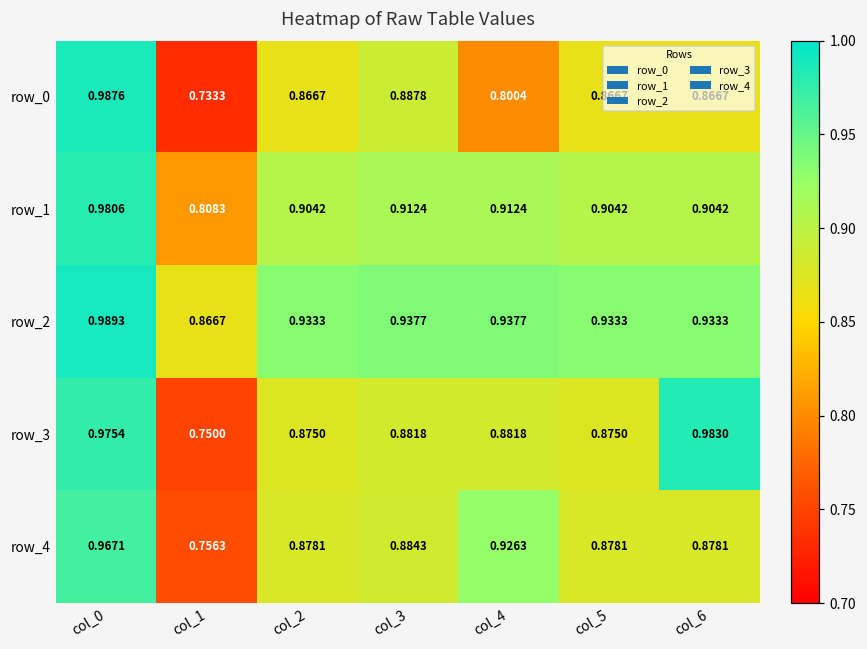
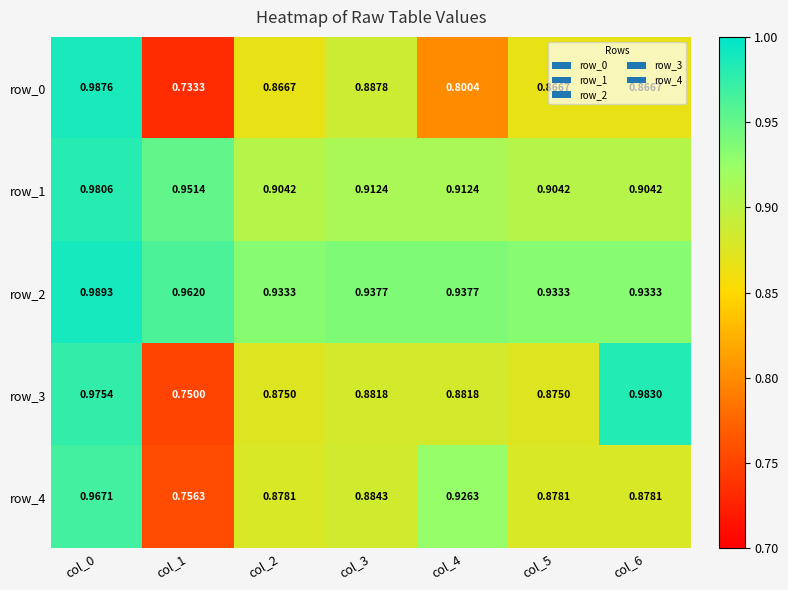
row_1, col_1: 0.8083 -> 0.9514
row_2, col_1: 0.8667 -> 0.9620
